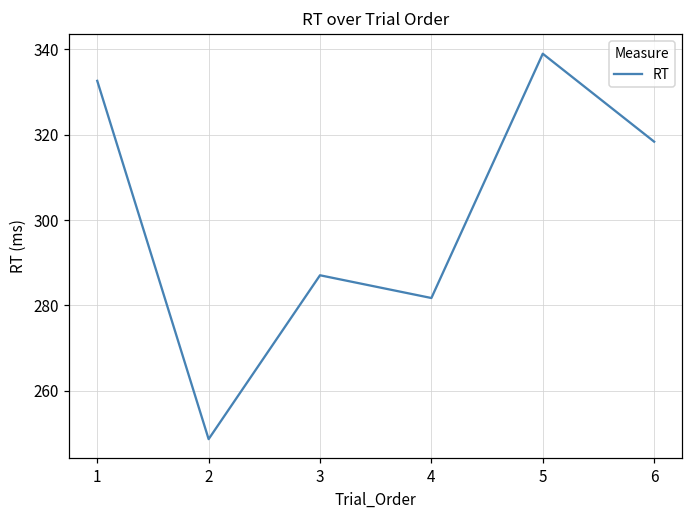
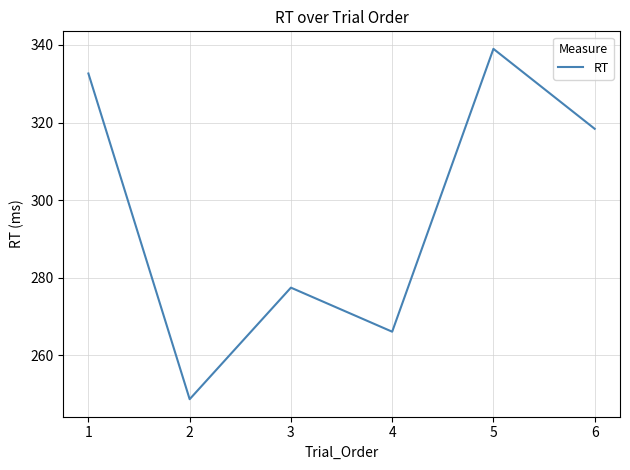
3: 287 -> 277
4: 282 -> 266
